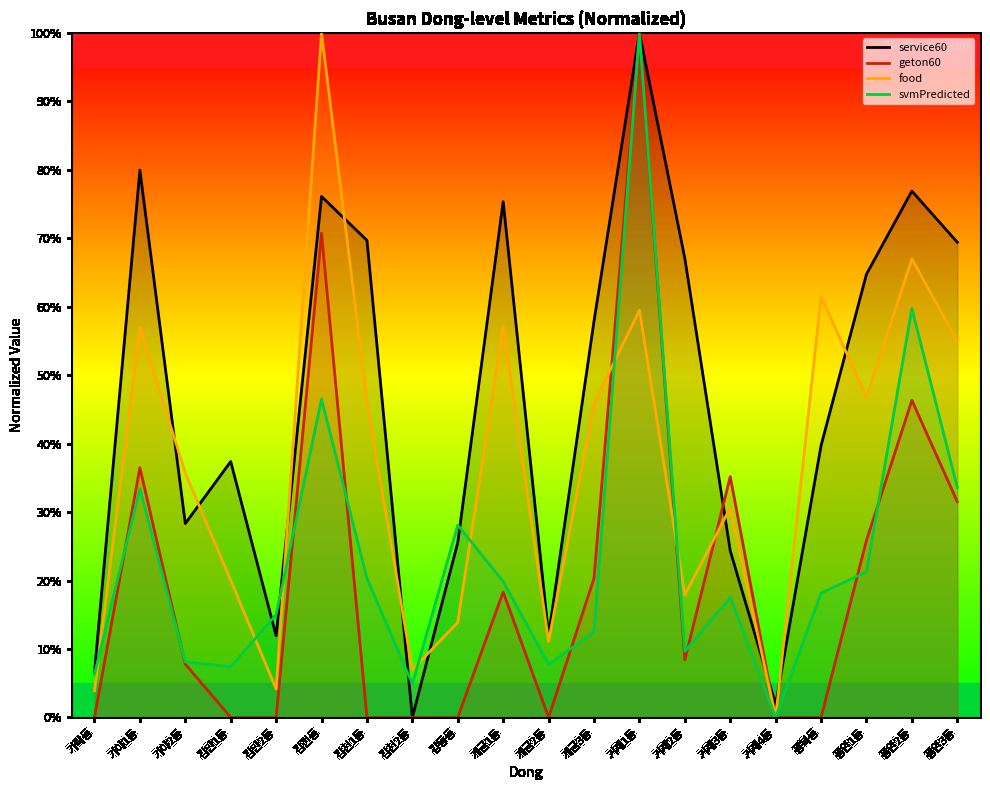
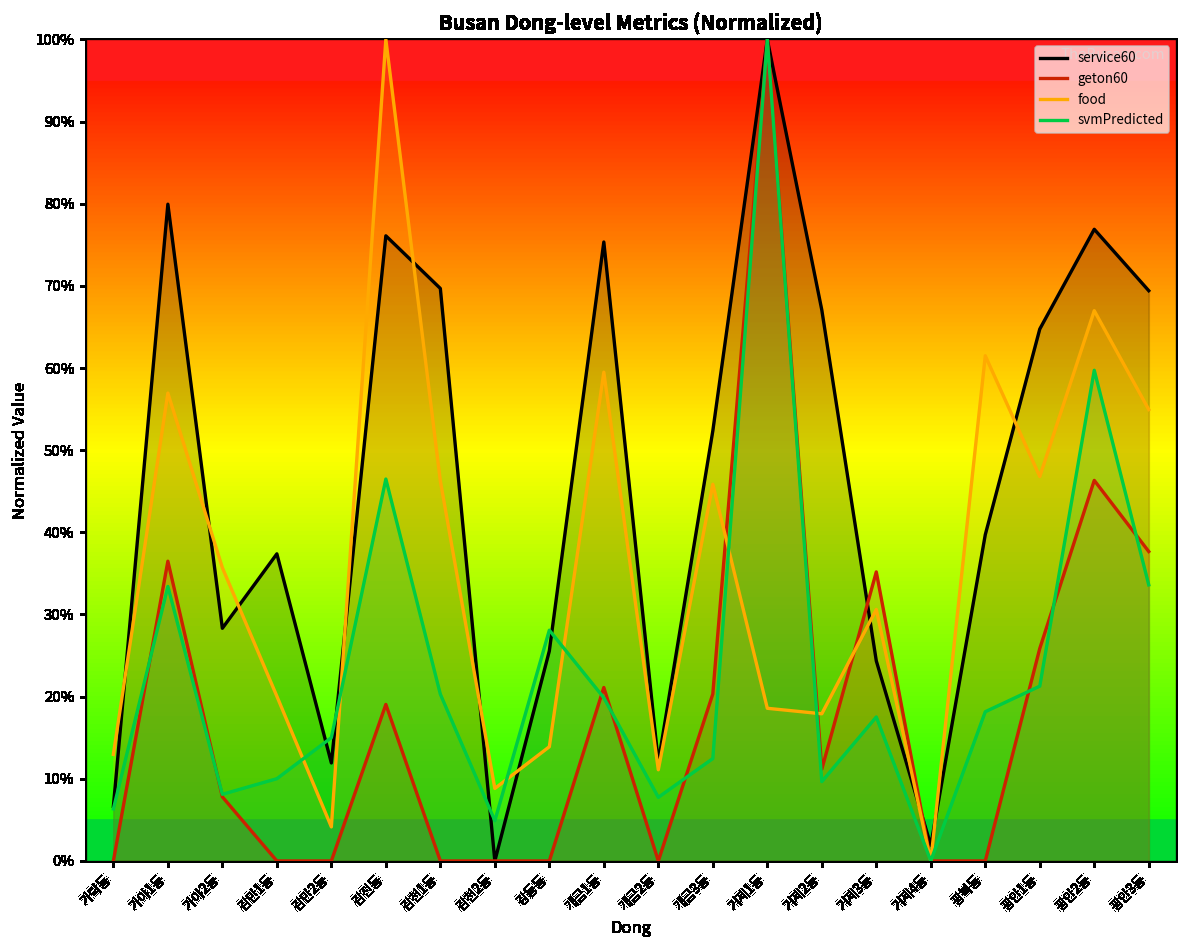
food, 가락동: 4% -> 13%
svmPredicted, 감만1동: 7% -> 10%
geton60, 감전동: 71% -> 19%
food, 감천2동: 7% -> 9%
geton60, 개금1동: 18% -> 21%
food, 개금1동: 57% -> 59%
service60, 개금3동: 58% -> 52%
food, 거제1동: 59% -> 19%
geton60, 거제2동: 8% -> 11%
geton60, 광안3동: 32% -> 38%
